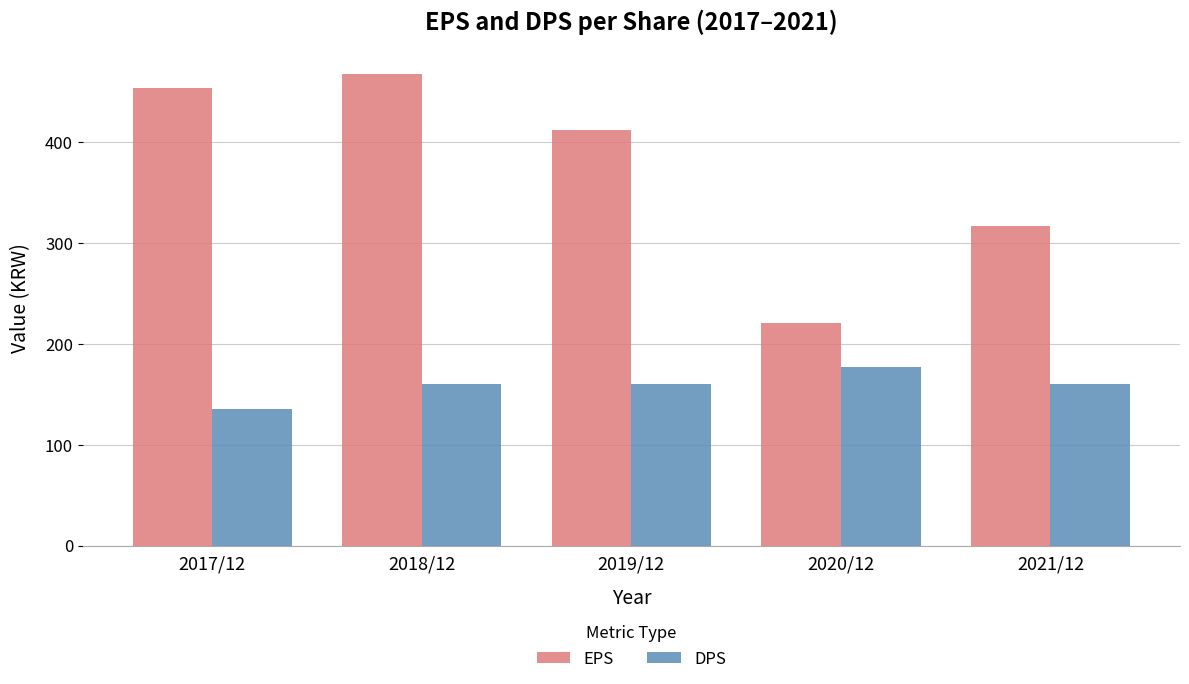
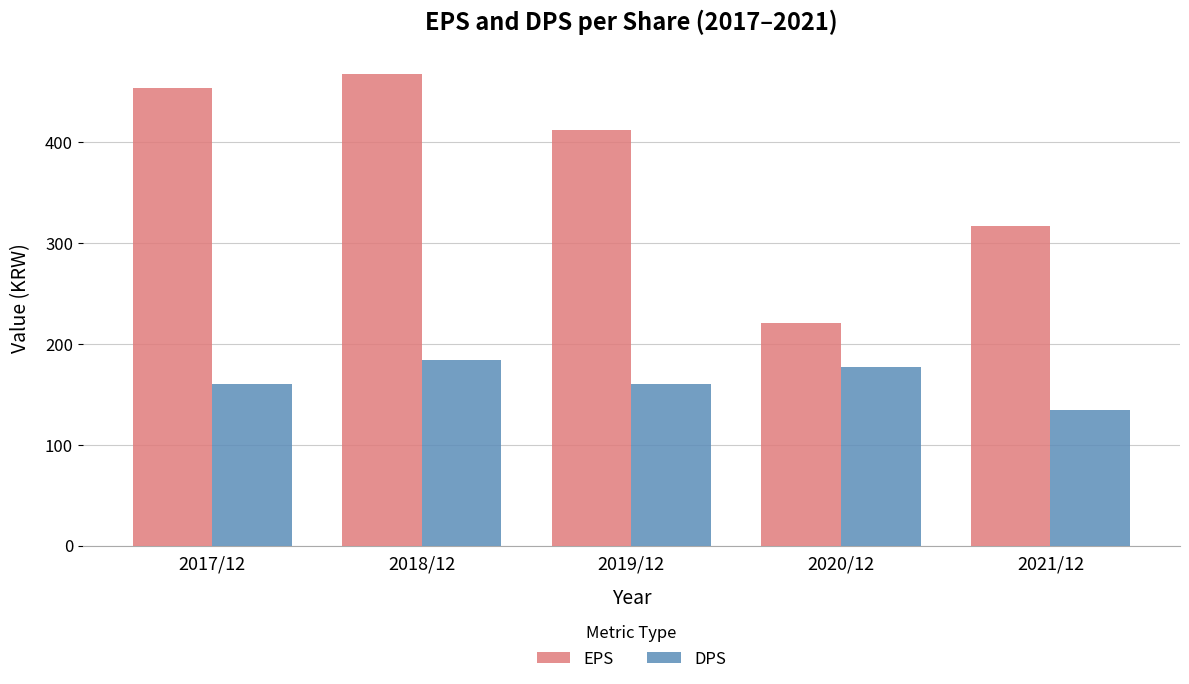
DPS, 2017/12: 135 -> 160
DPS, 2018/12: 160 -> 184
DPS, 2021/12: 160 -> 134
